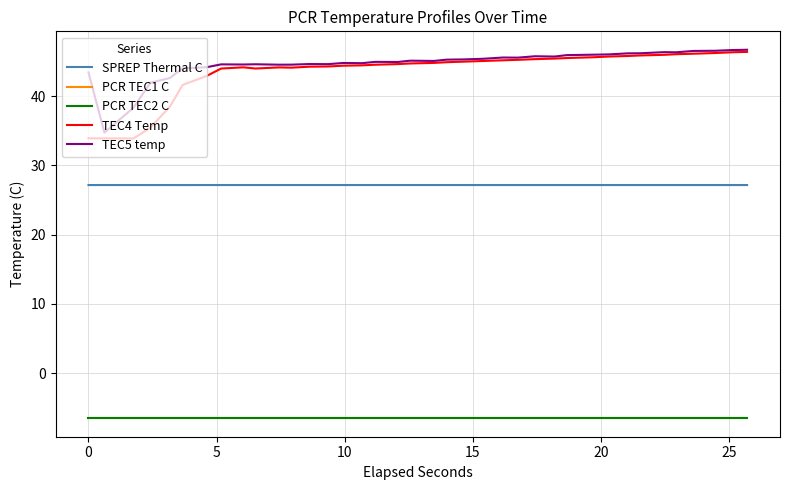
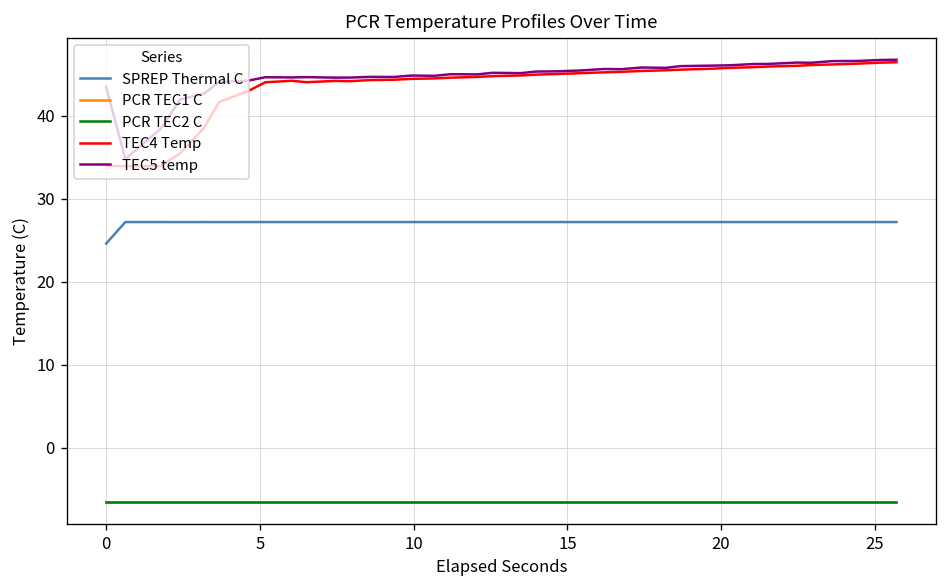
SPREP Thermal C, 0: 27 -> 25
